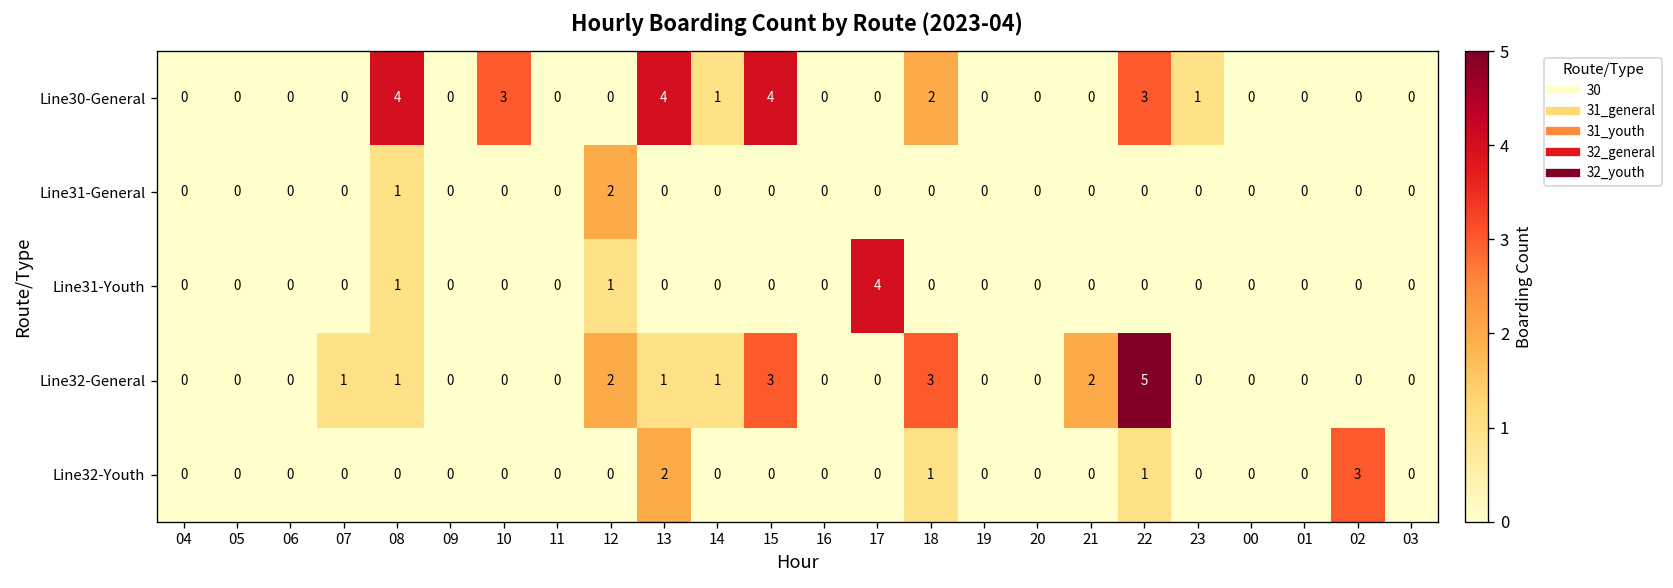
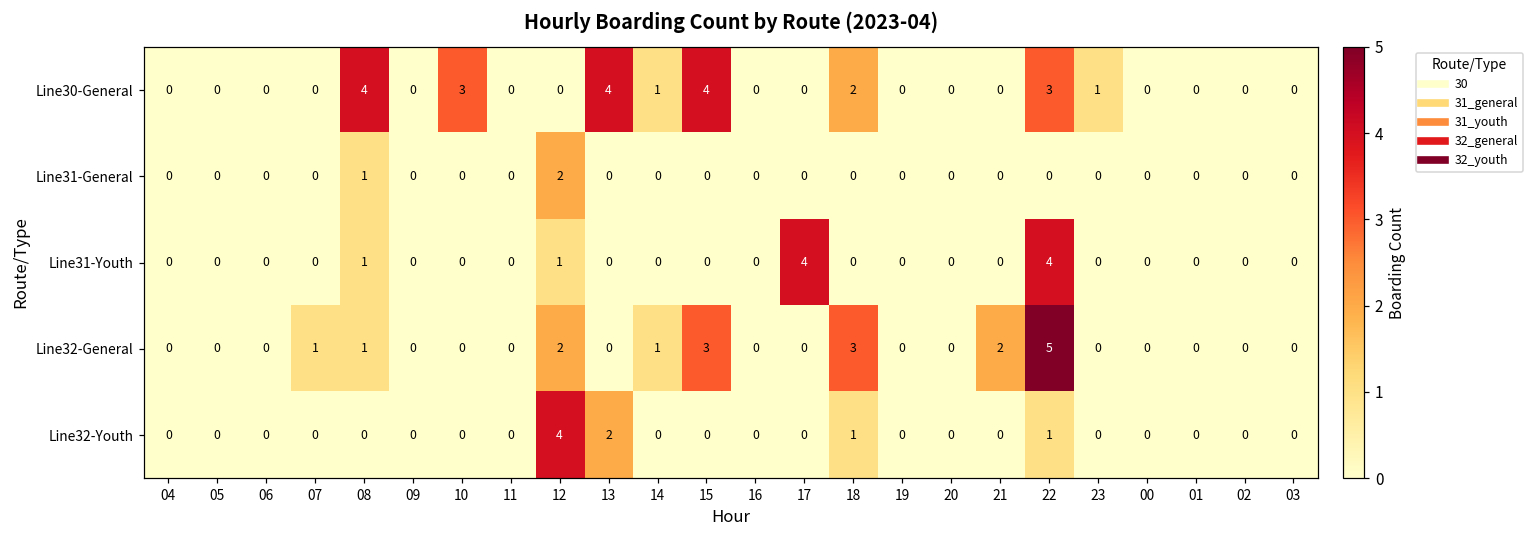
Line31-Youth, 22: 0 -> 4
Line32-General, 13: 1 -> 0
Line32-Youth, 12: 0 -> 4
Line32-Youth, 02: 3 -> 0
